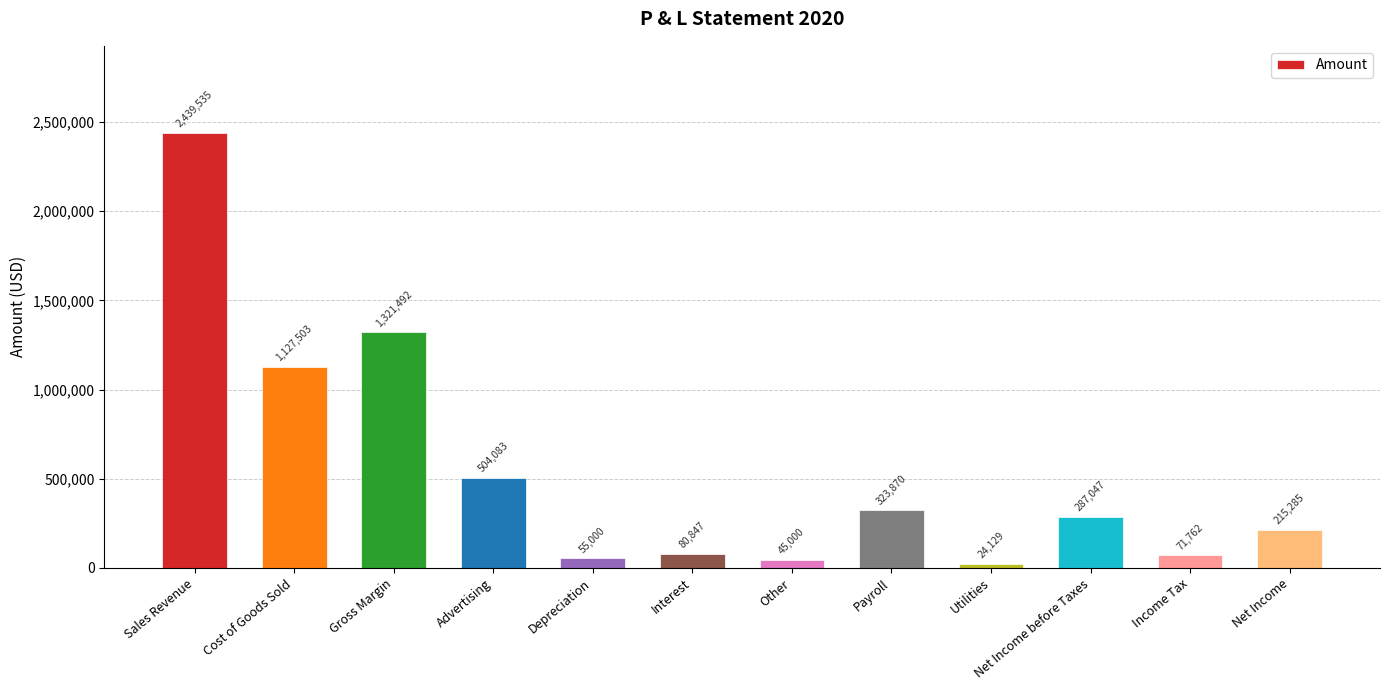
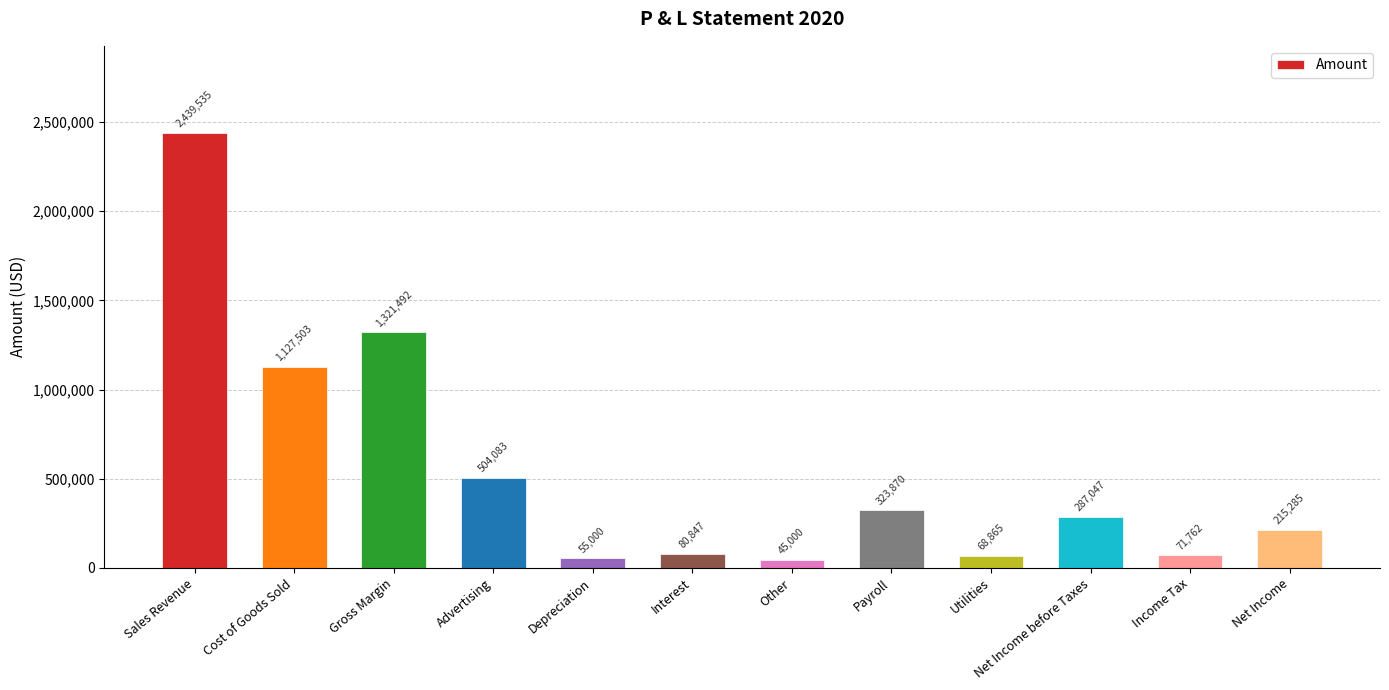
Utilities: 24,129 -> 68,865
